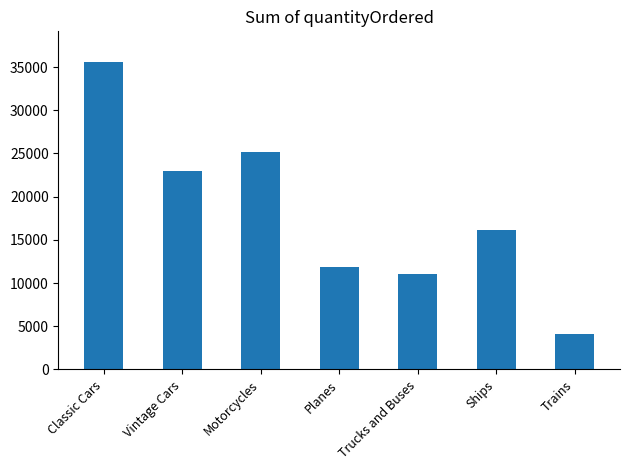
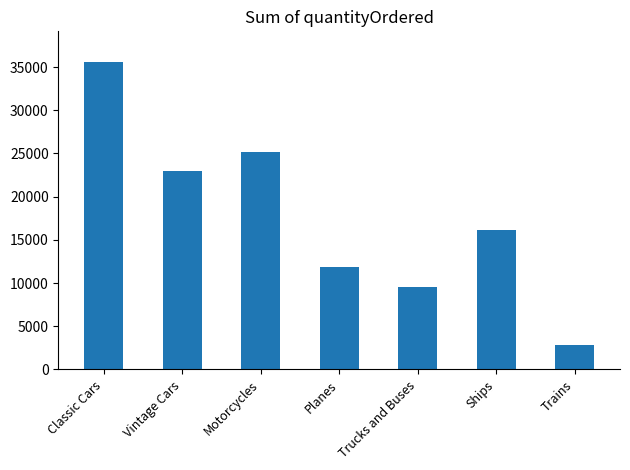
Trucks and Buses: 11000 -> 10000
Trains: 4000 -> 3000
